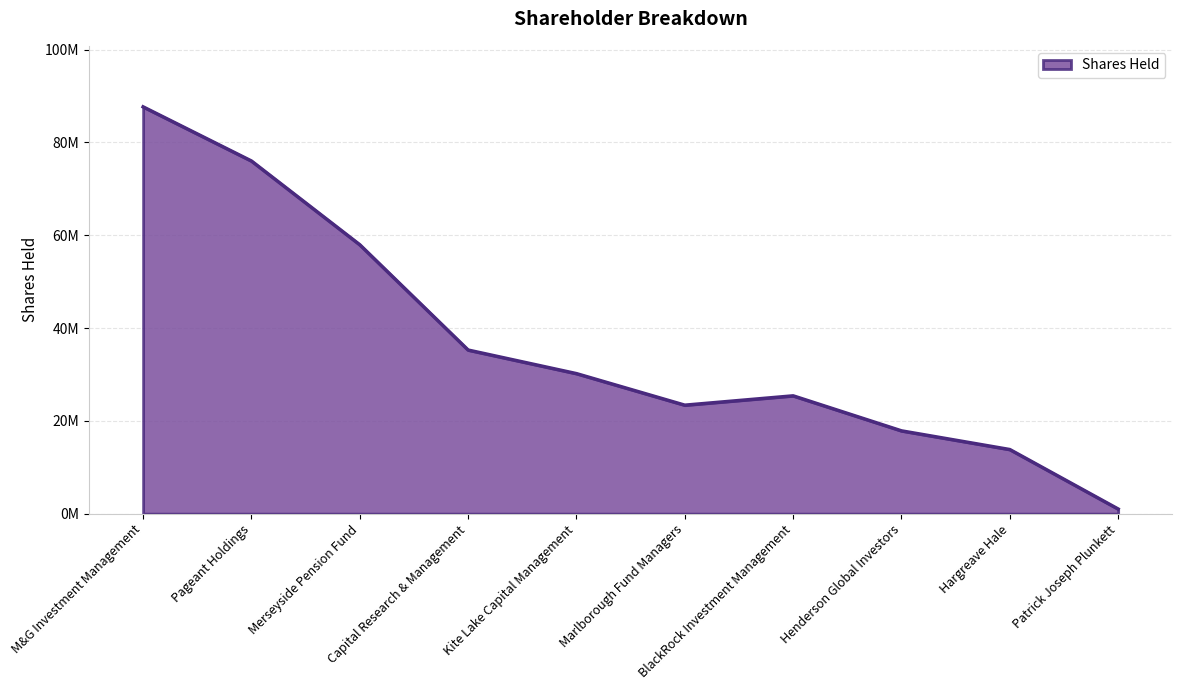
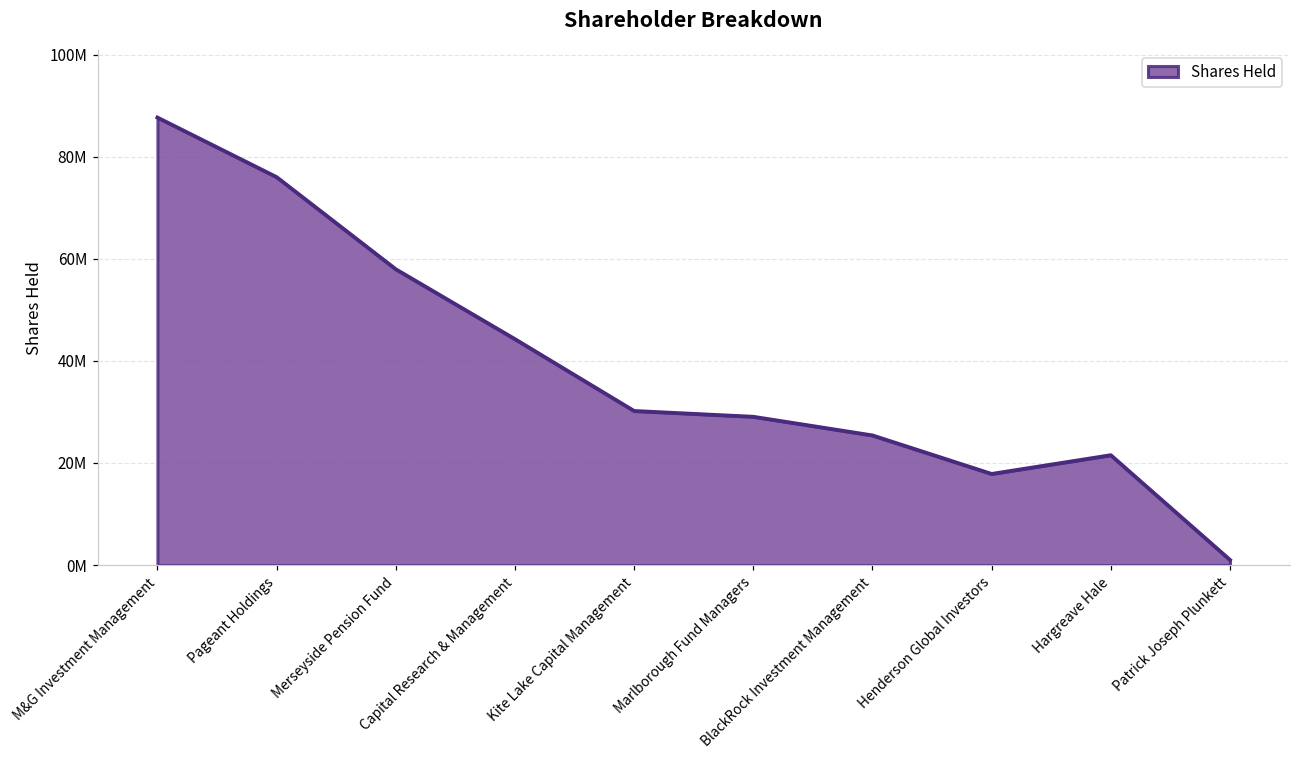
Capital Research & Management: 35000000 -> 44000000
Marlborough Fund Managers: 23000000 -> 29000000
Hargreave Hale: 14000000 -> 22000000
